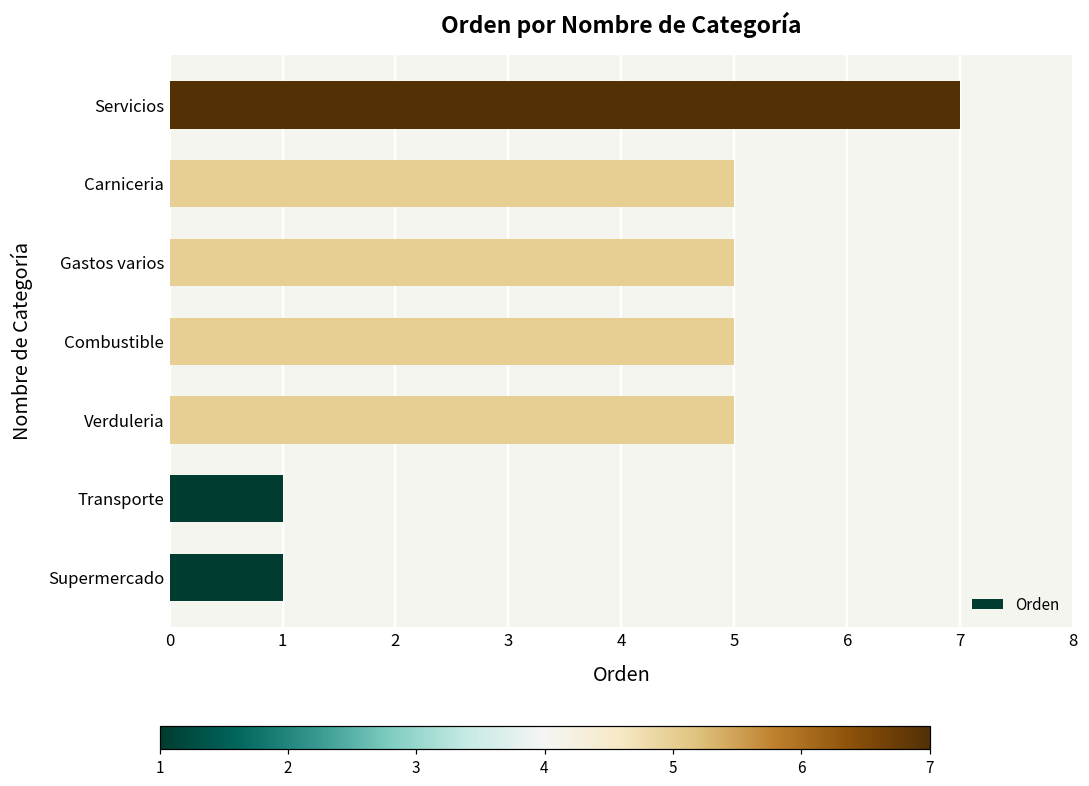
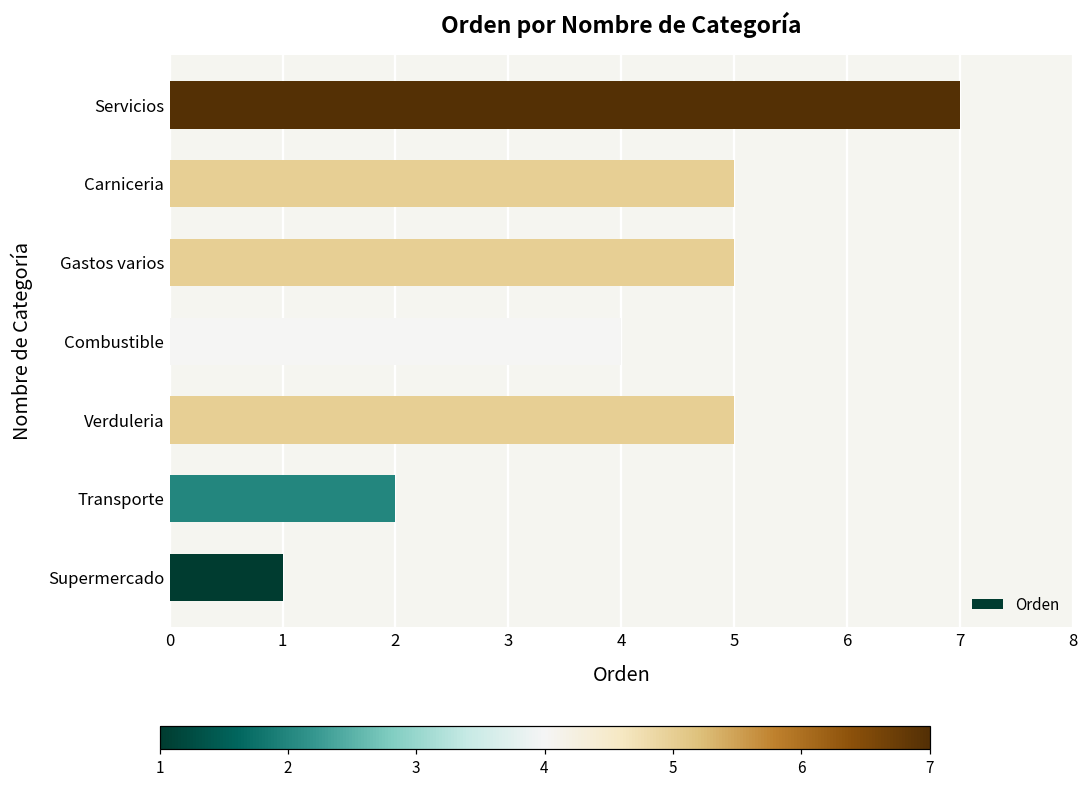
Combustible: 5 -> 4
Transporte: 1 -> 2
